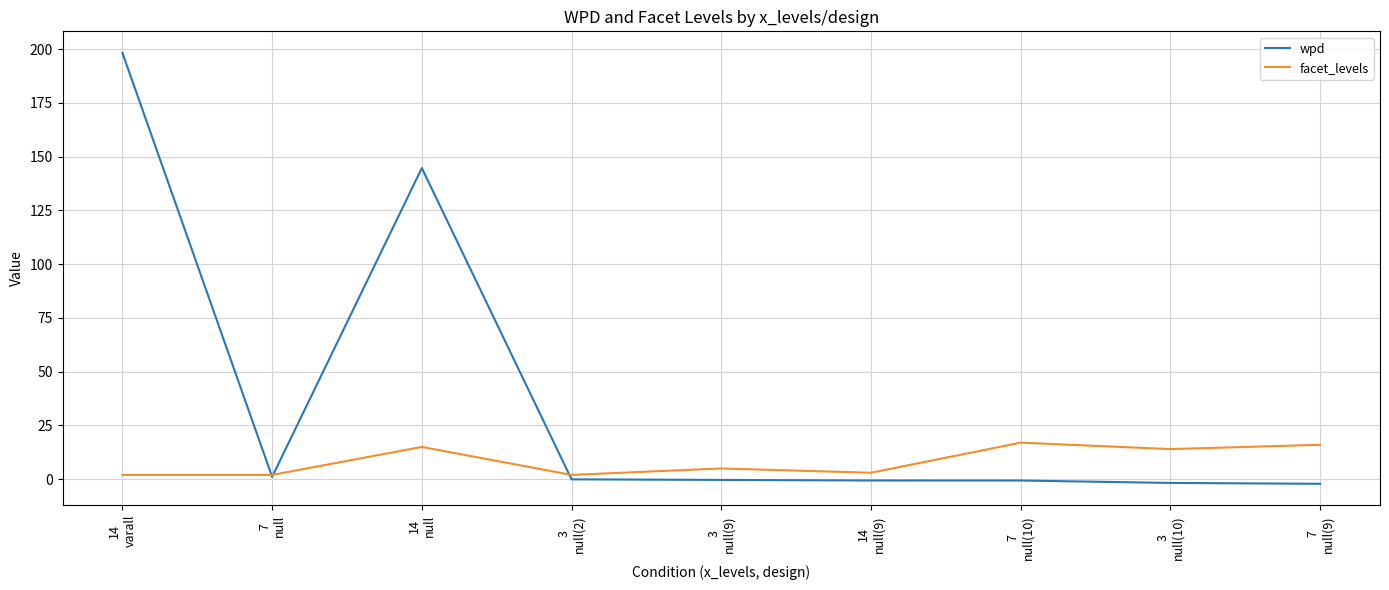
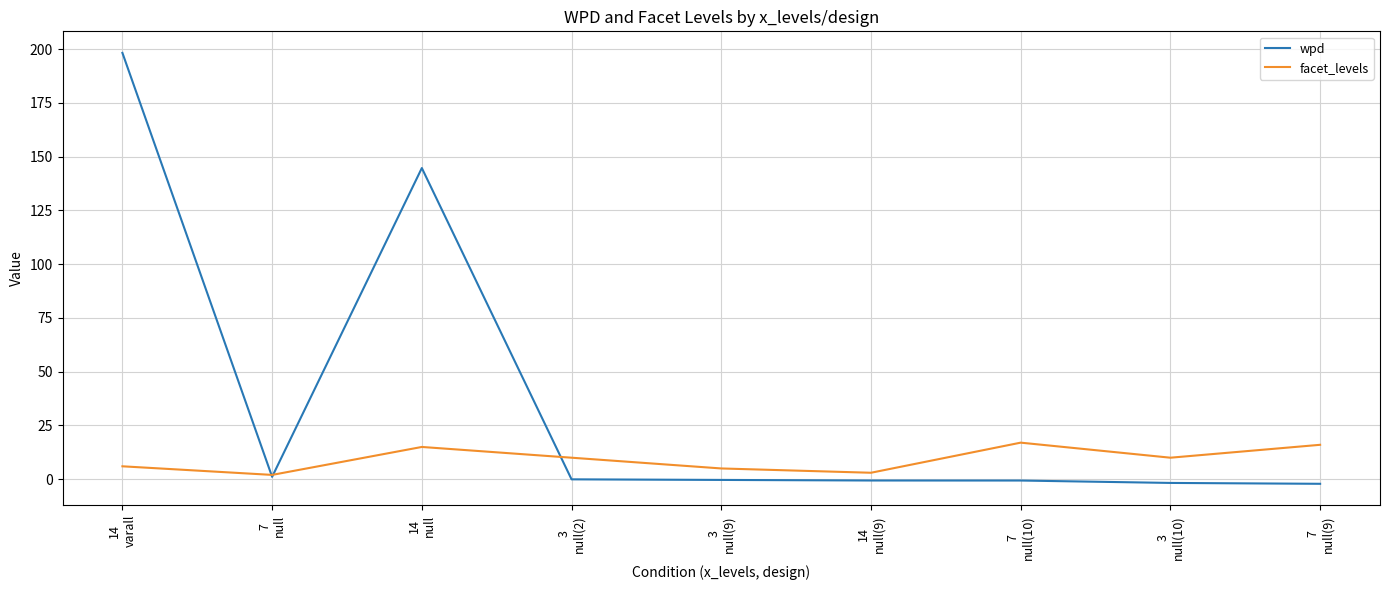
facet_levels, 14 varall: 2 -> 6
facet_levels, 3 null(2): 2 -> 10
facet_levels, 3 null(10): 14 -> 10
